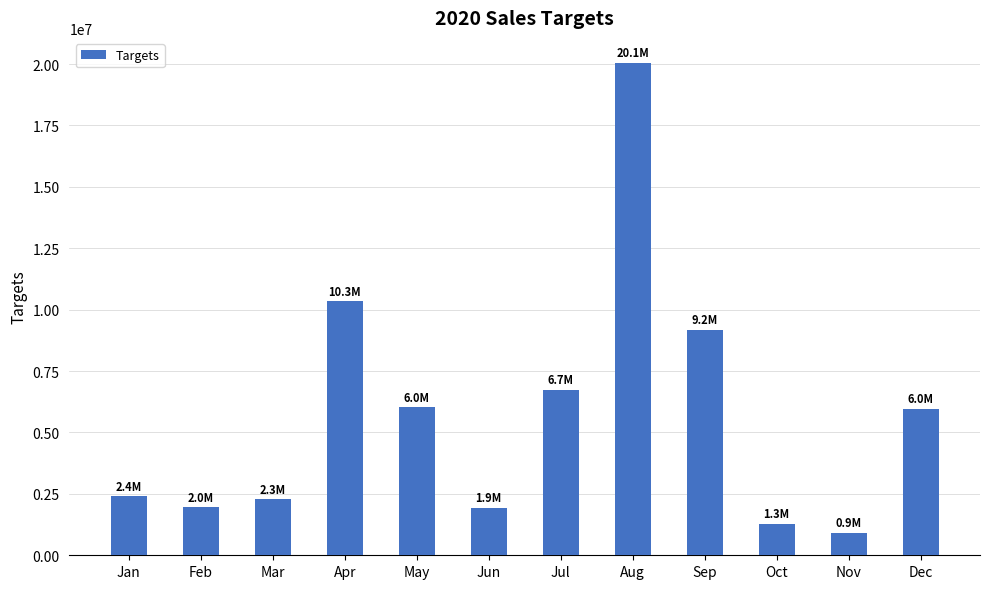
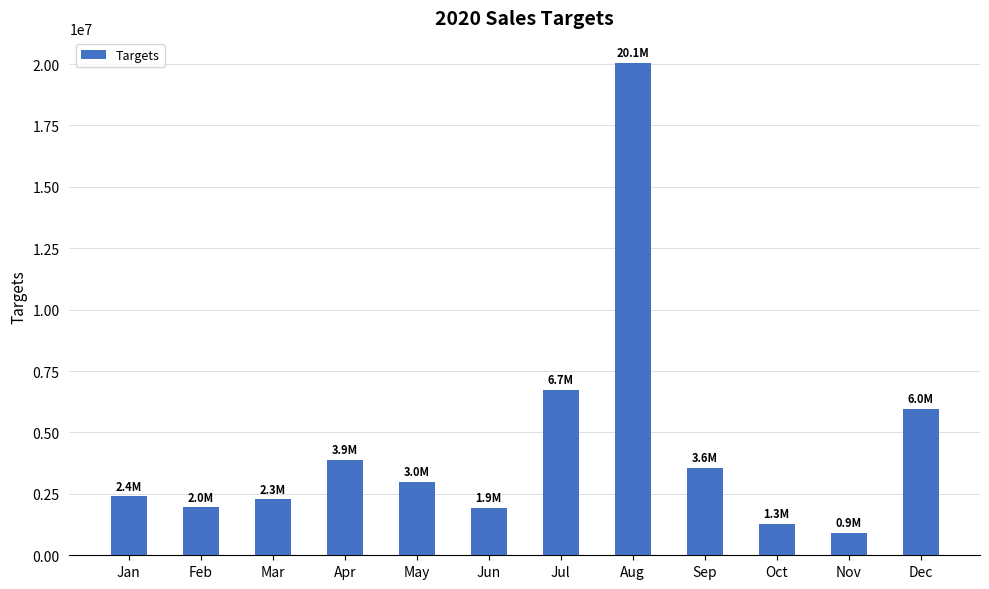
Apr: 10.3M -> 3.9M
May: 6.0M -> 3.0M
Sep: 9.2M -> 3.6M
